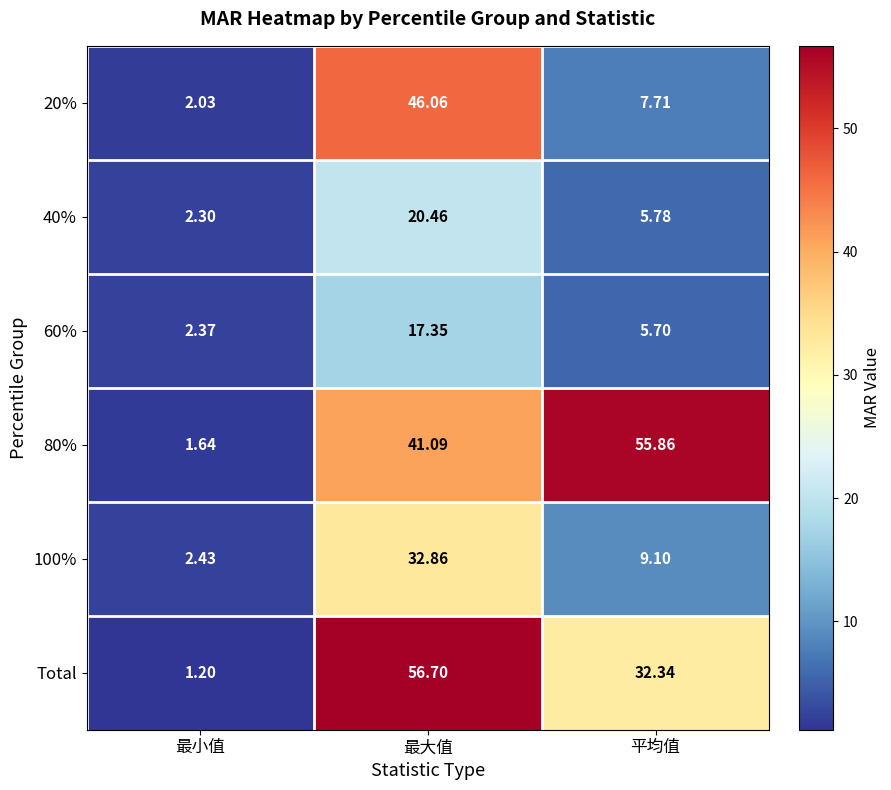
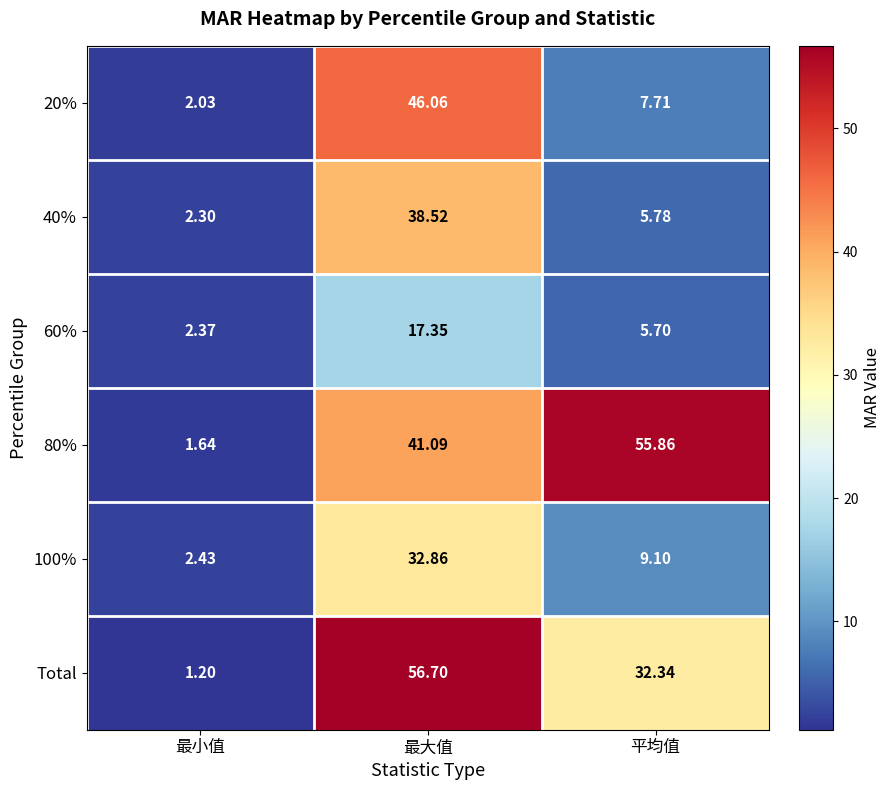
40%, 最大值: 20.46 -> 38.52
